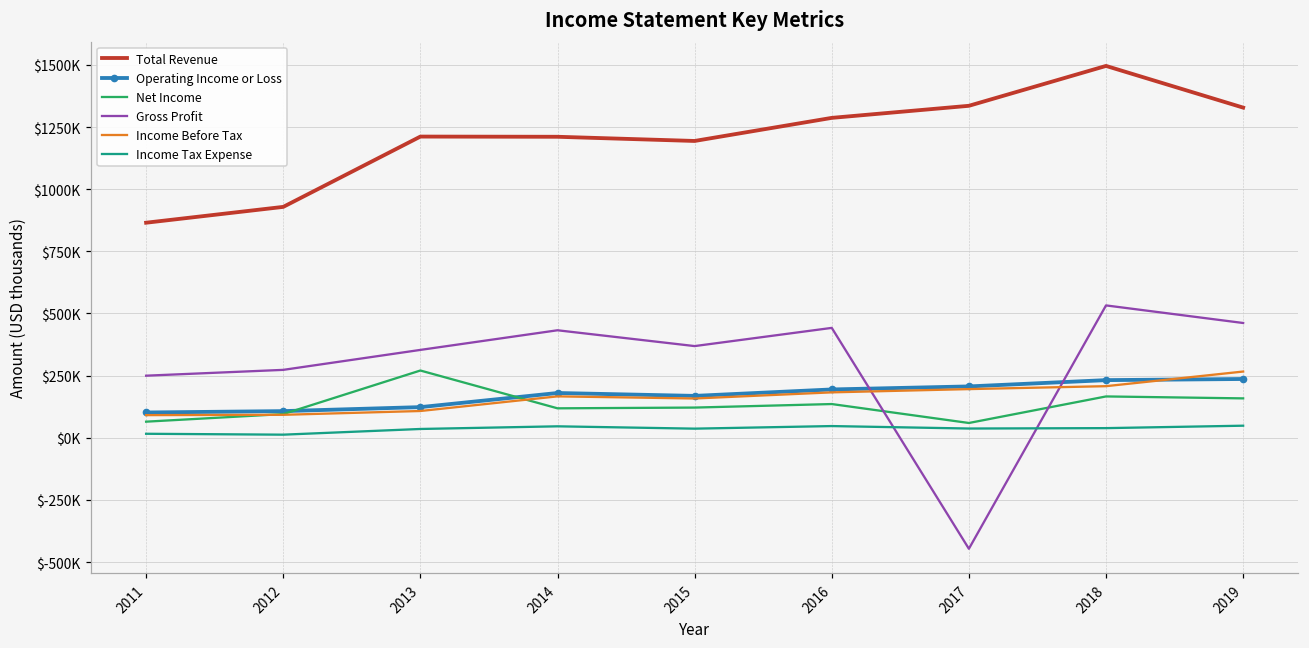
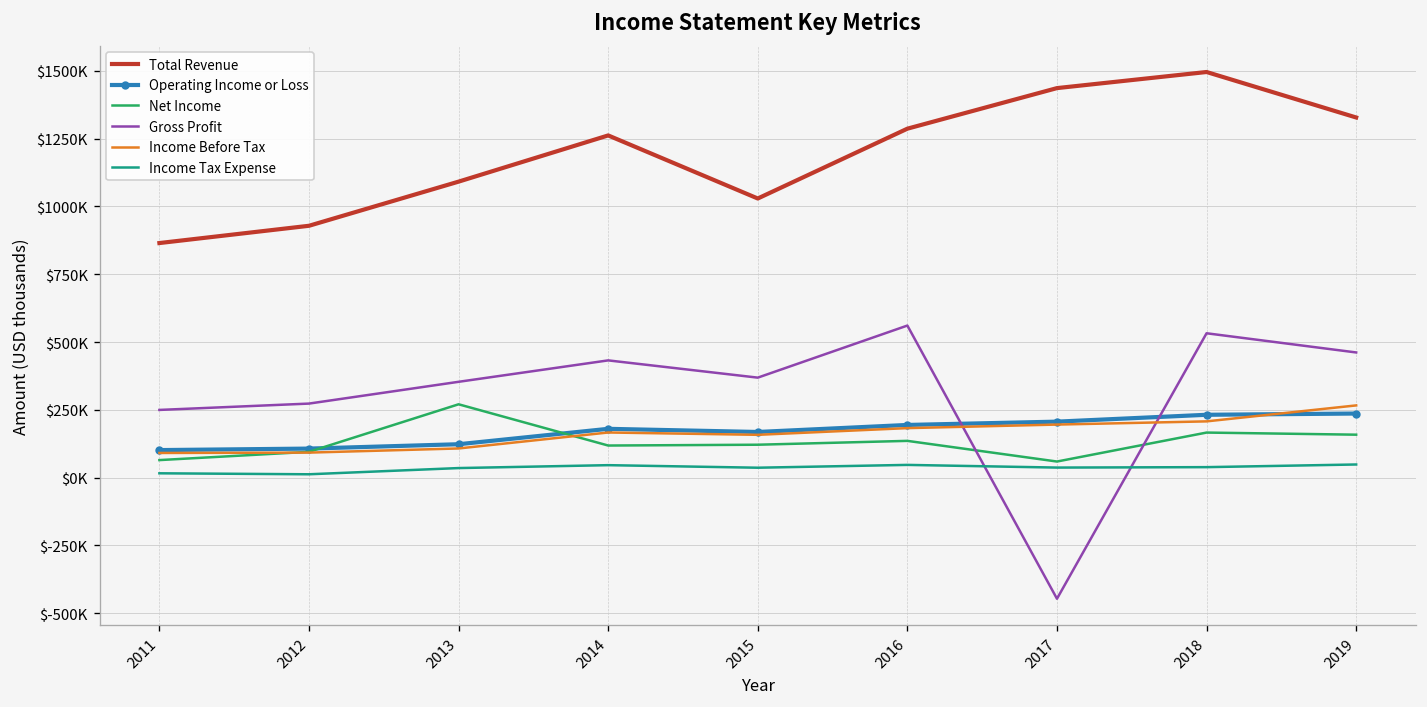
Total Revenue, 2013: $1210000 -> $1090000
Total Revenue, 2014: $1210000 -> $1260000
Total Revenue, 2015: $1190000 -> $1030000
Gross Profit, 2016: $440000 -> $560000
Total Revenue, 2017: $1340000 -> $1440000
